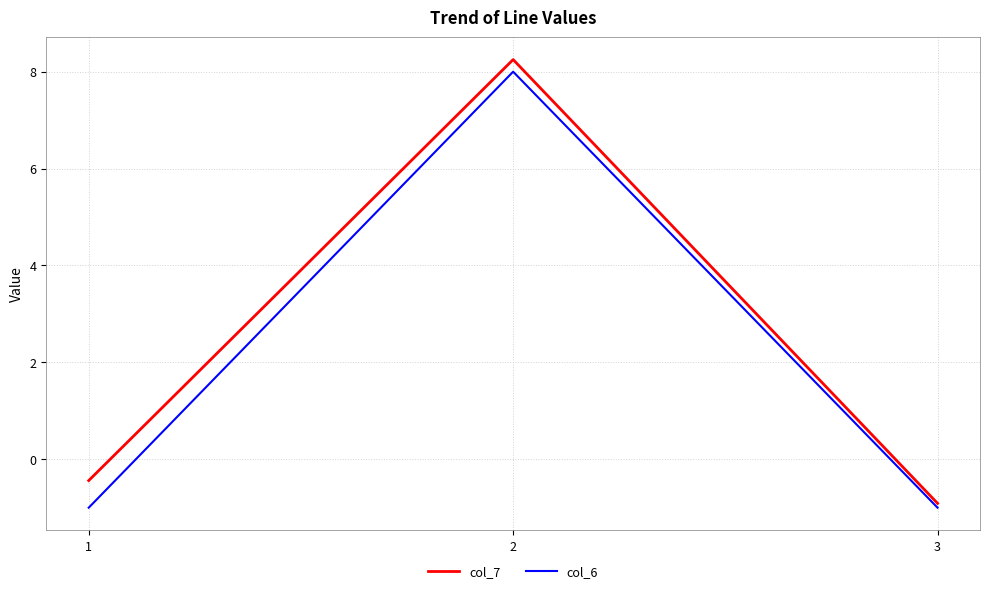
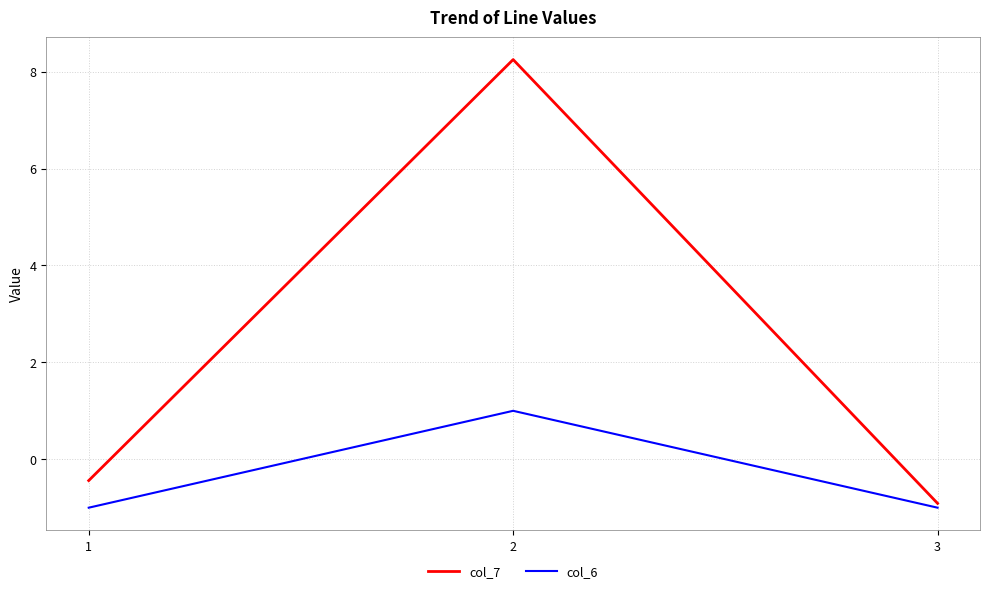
col_6, 2: 8 -> 1
